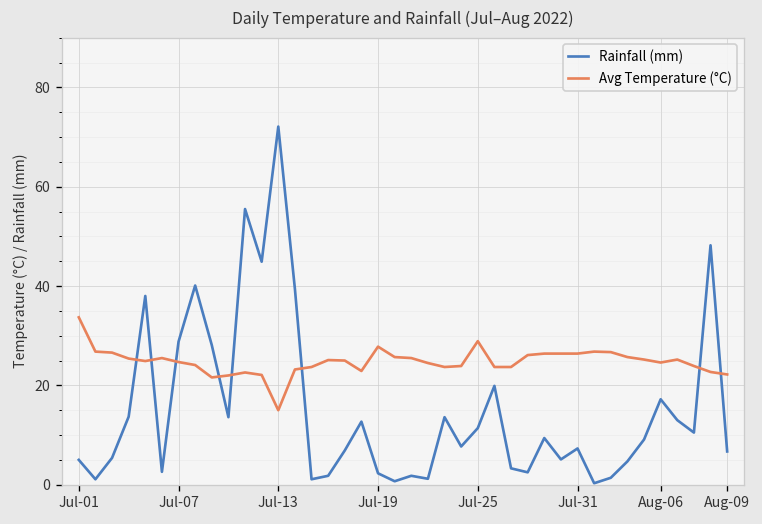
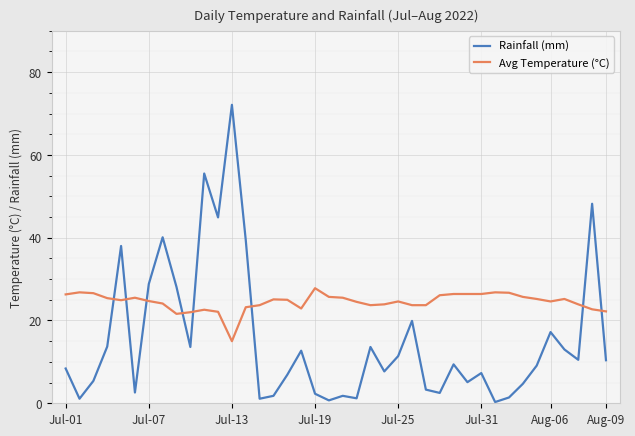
Rainfall (mm), Jul-01: 5 -> 8
Avg Temperature (°C), Jul-01: 34 -> 26
Avg Temperature (°C), Jul-25: 29 -> 25
Rainfall (mm), Aug-09: 7 -> 10
